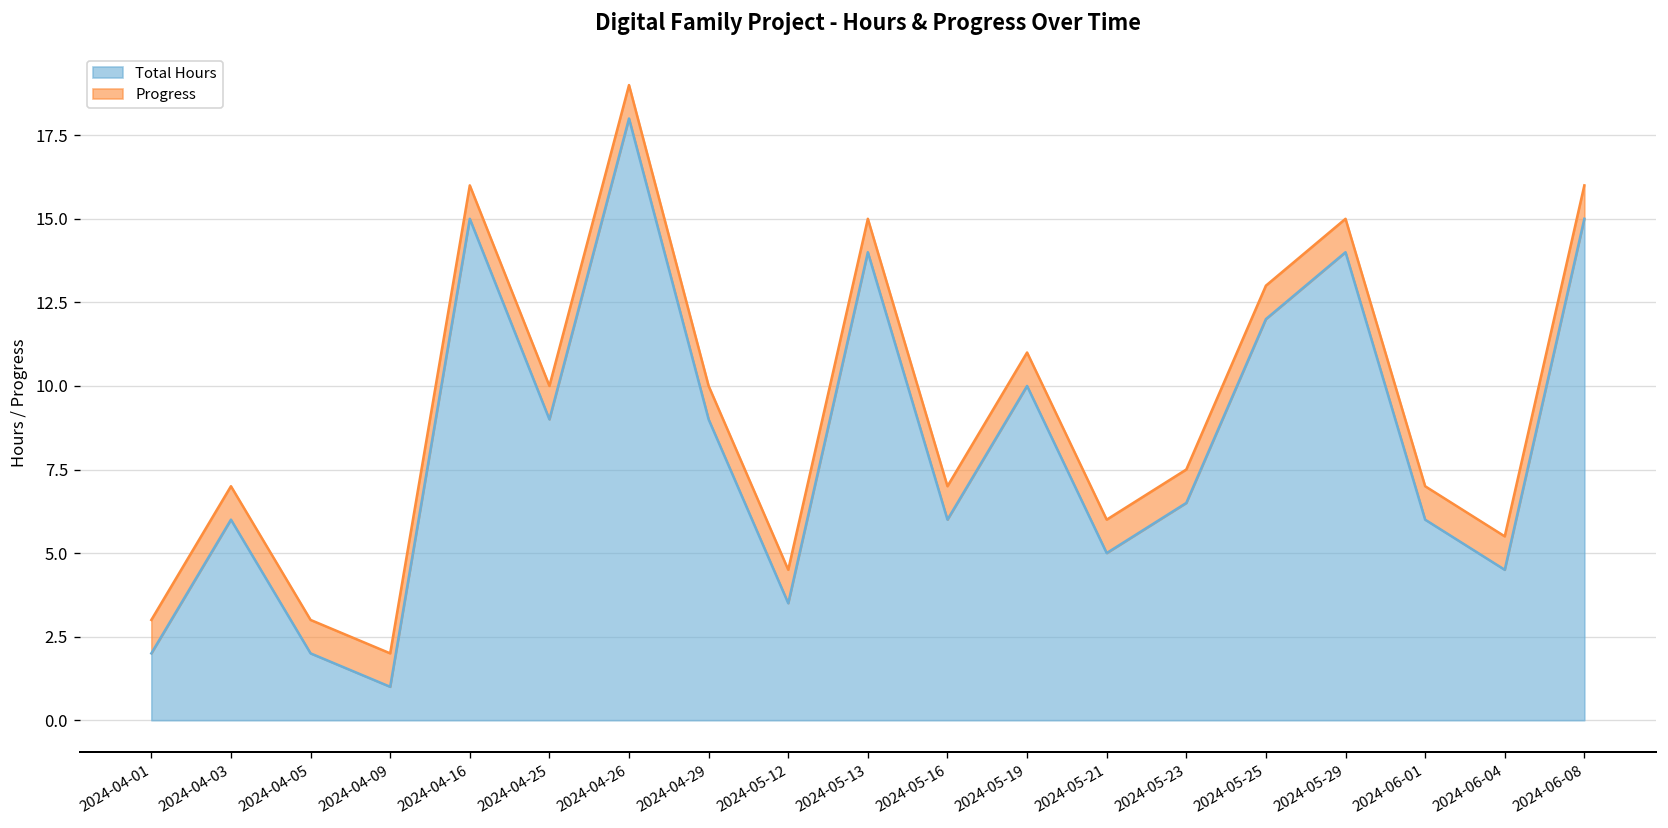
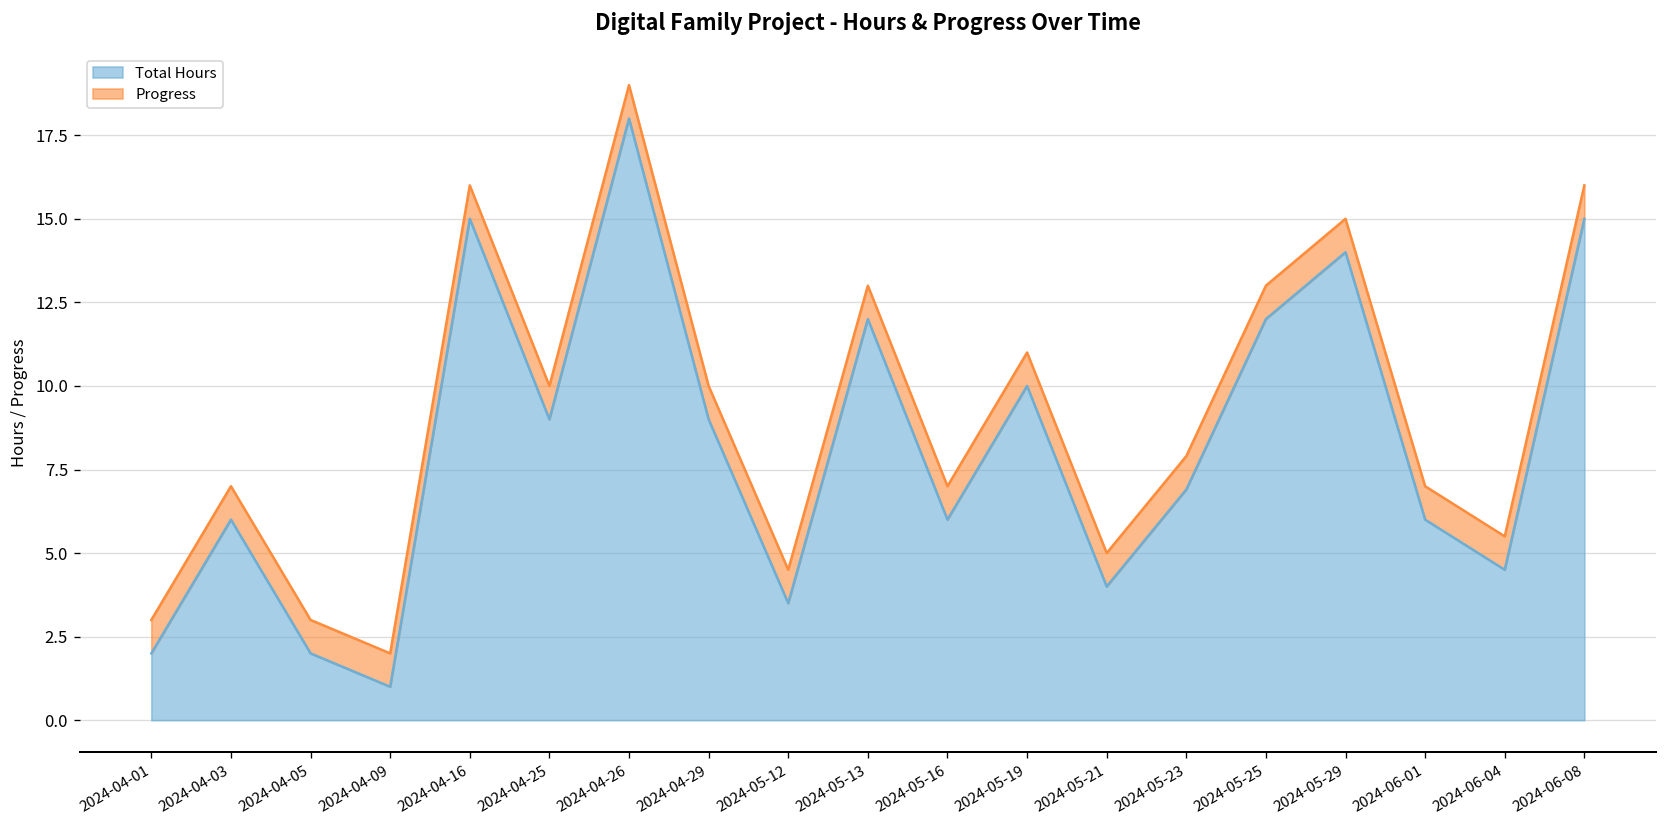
Total Hours, 2024-05-13: 14 -> 12
Total Hours, 2024-05-21: 5 -> 4
Total Hours, 2024-05-23: 6.5 -> 6.9
